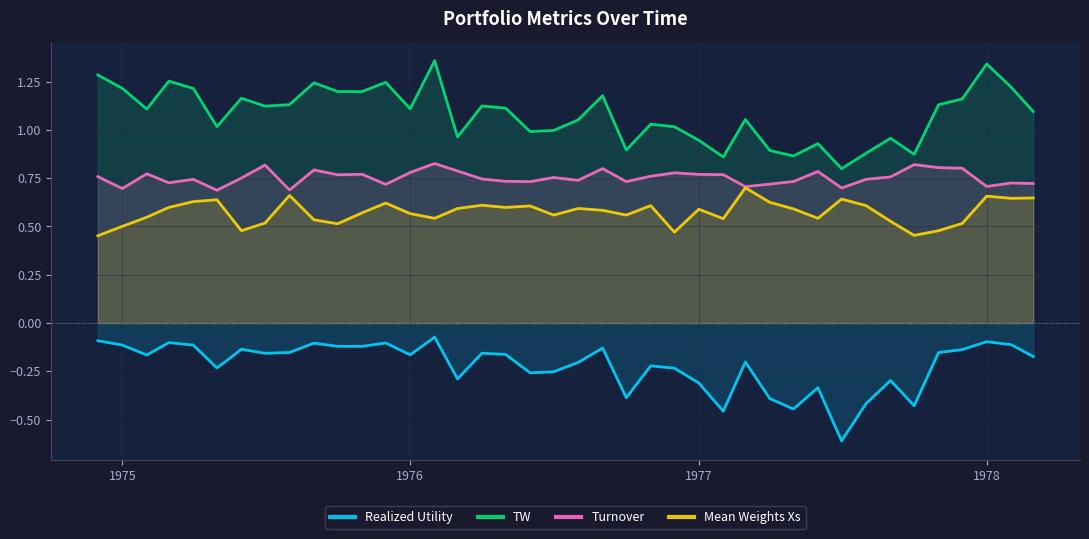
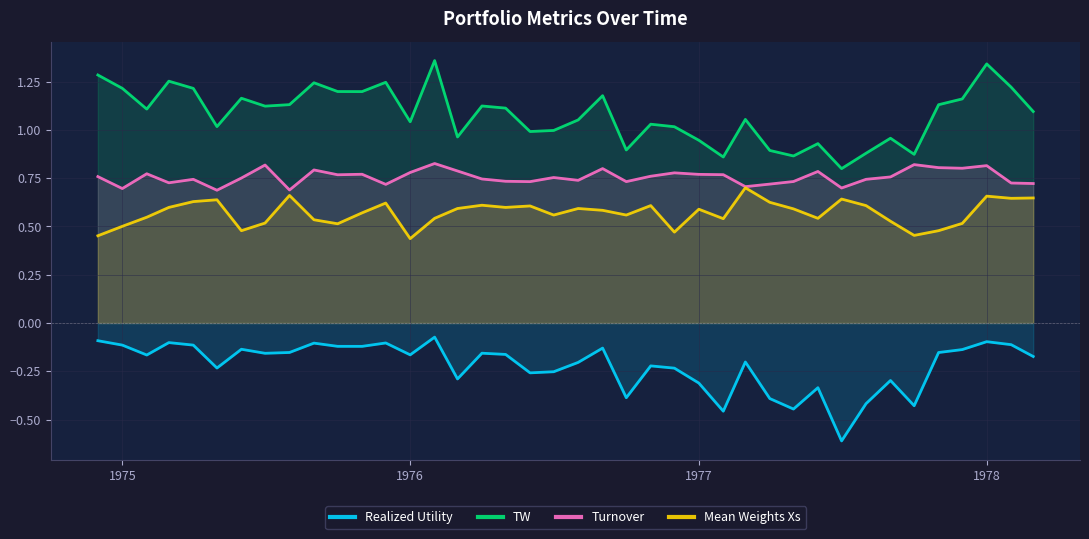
TW, 1976: 1.11 -> 1.04
Mean Weights Xs, 1976: 0.57 -> 0.44
Turnover, 1978: 0.71 -> 0.82
